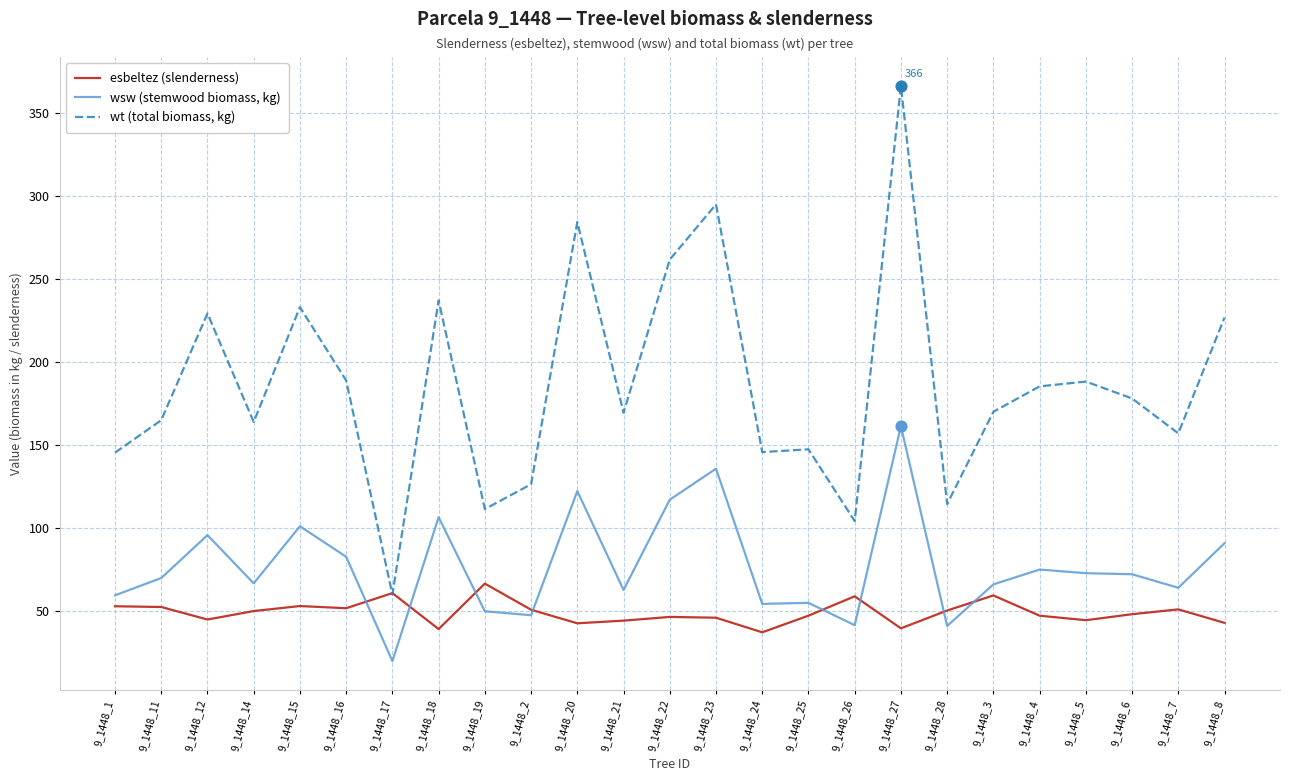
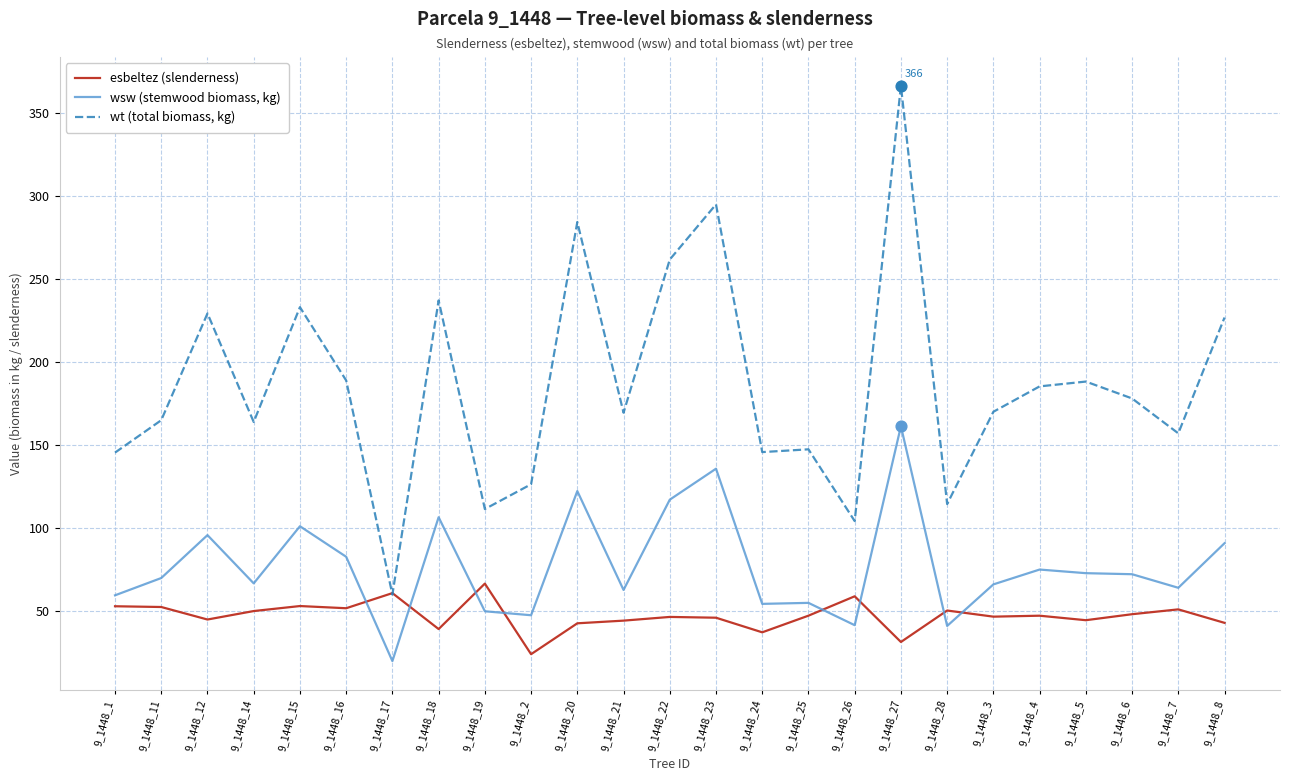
esbeltez (slenderness), 9_1448_2: 51 -> 24
esbeltez (slenderness), 9_1448_27: 39 -> 31
esbeltez (slenderness), 9_1448_3: 59 -> 47
